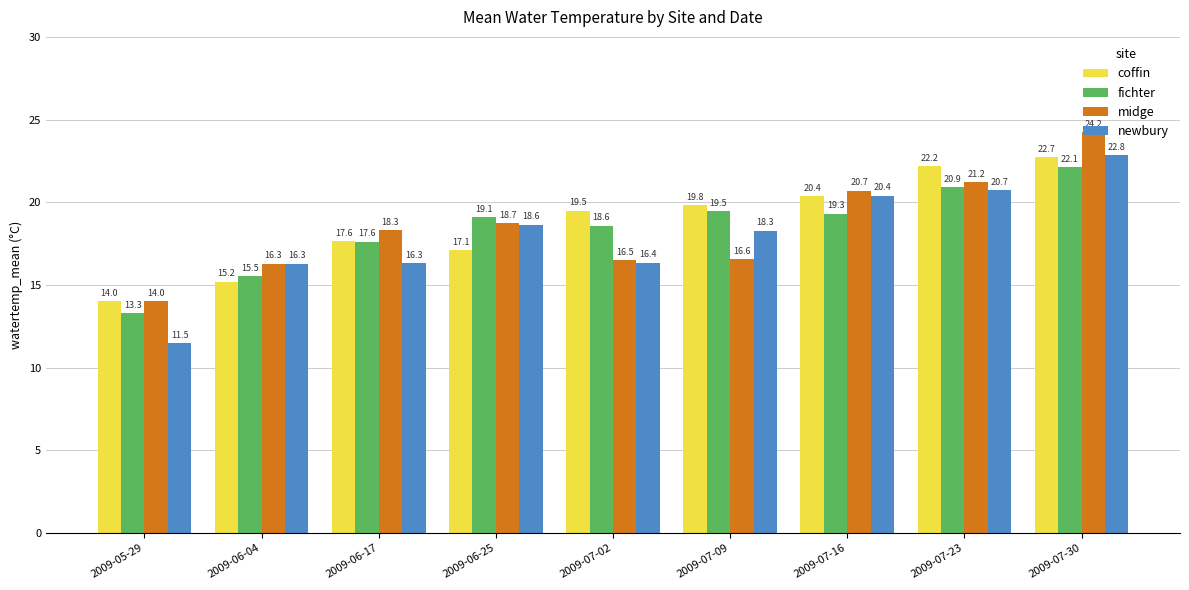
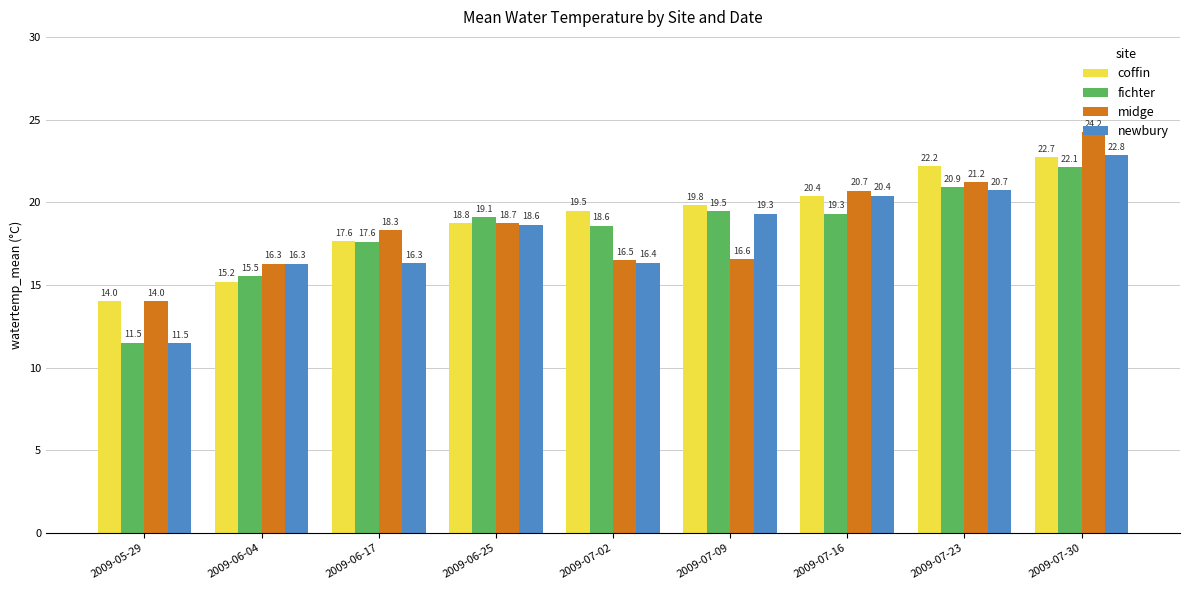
fichter, 2009-05-29: 13.3 -> 11.5
coffin, 2009-06-25: 17.1 -> 18.8
newbury, 2009-07-09: 18.3 -> 19.3
